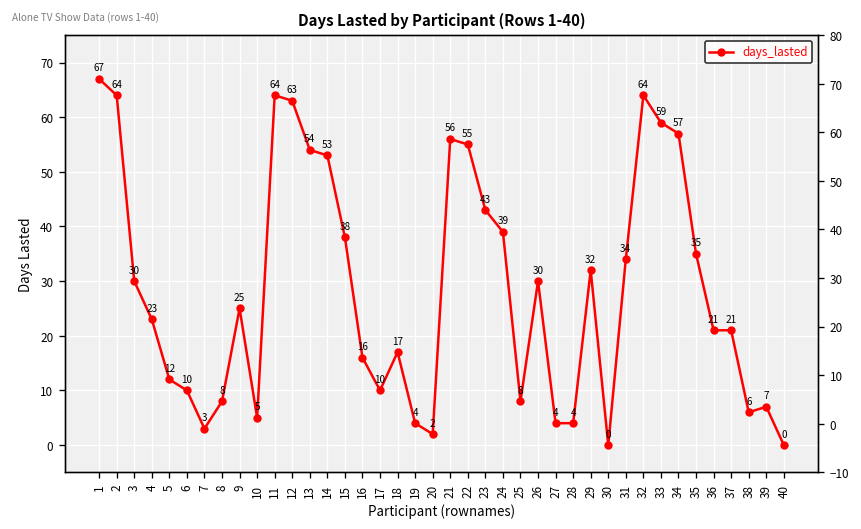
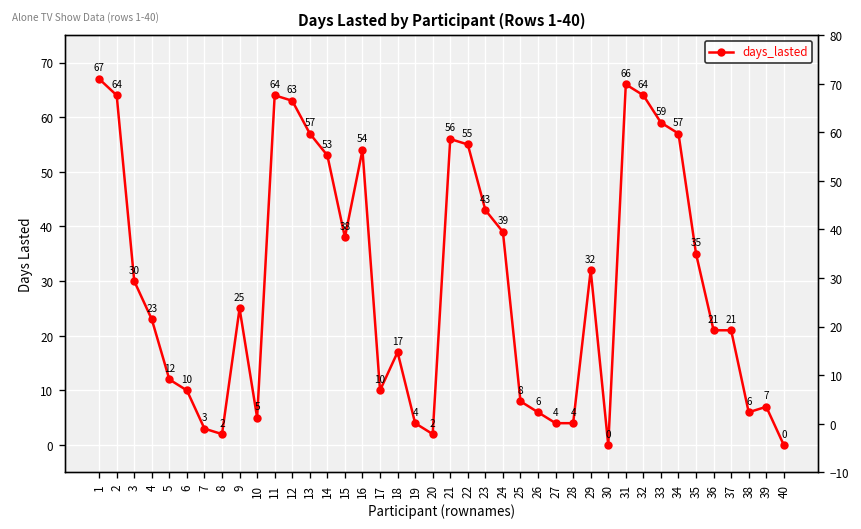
8: 8 -> 2
13: 54 -> 57
16: 16 -> 54
26: 30 -> 6
31: 34 -> 66
